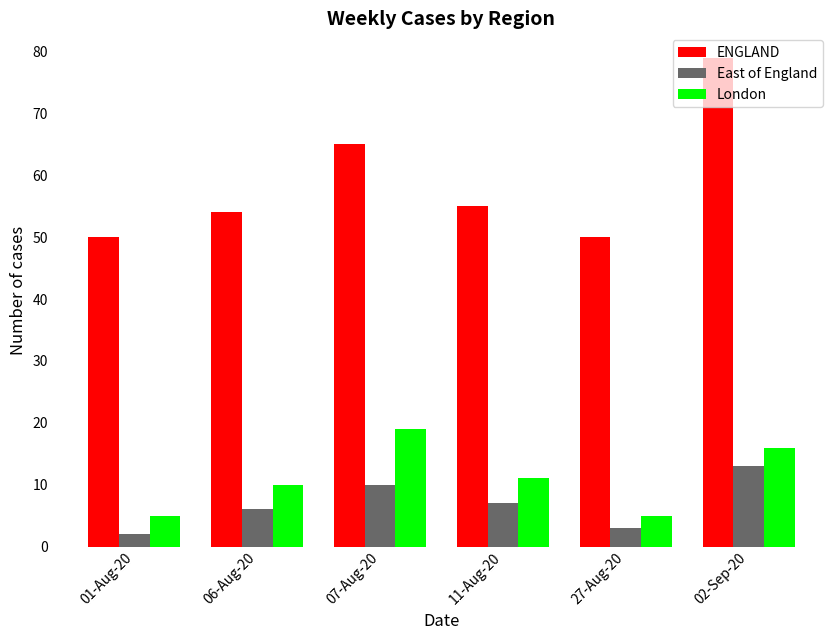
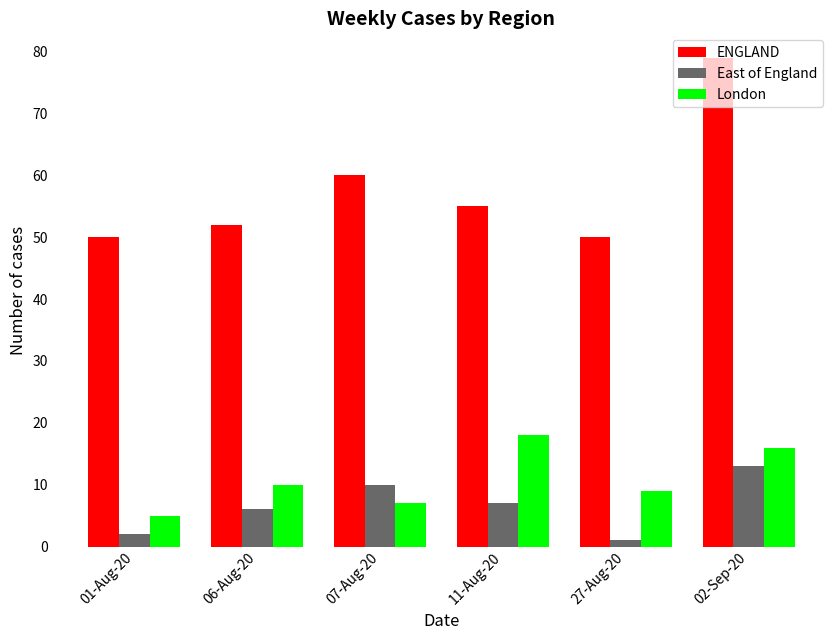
ENGLAND, 06-Aug-20: 54 -> 52
ENGLAND, 07-Aug-20: 65 -> 60
London, 07-Aug-20: 19 -> 7
London, 11-Aug-20: 11 -> 18
East of England, 27-Aug-20: 3 -> 1
London, 27-Aug-20: 5 -> 9
